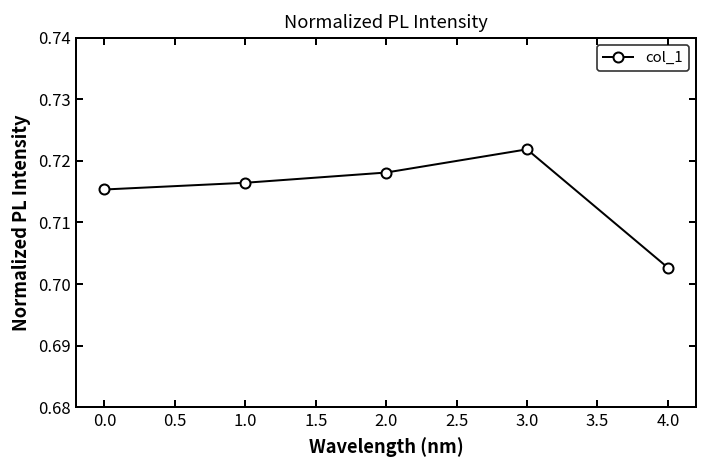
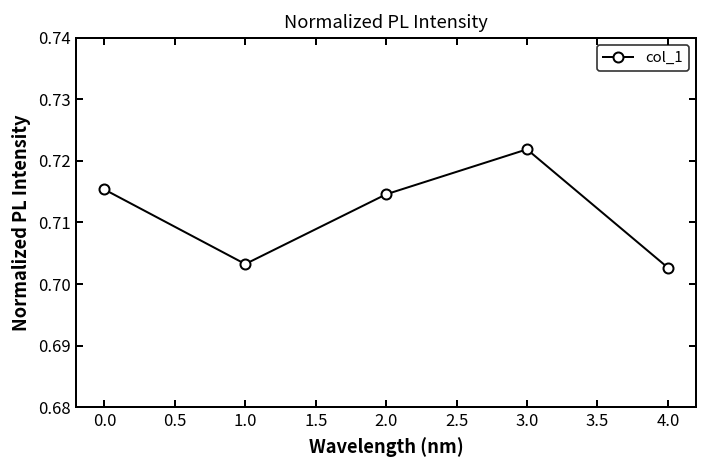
1.0: 0.716 -> 0.703
2.0: 0.718 -> 0.715
